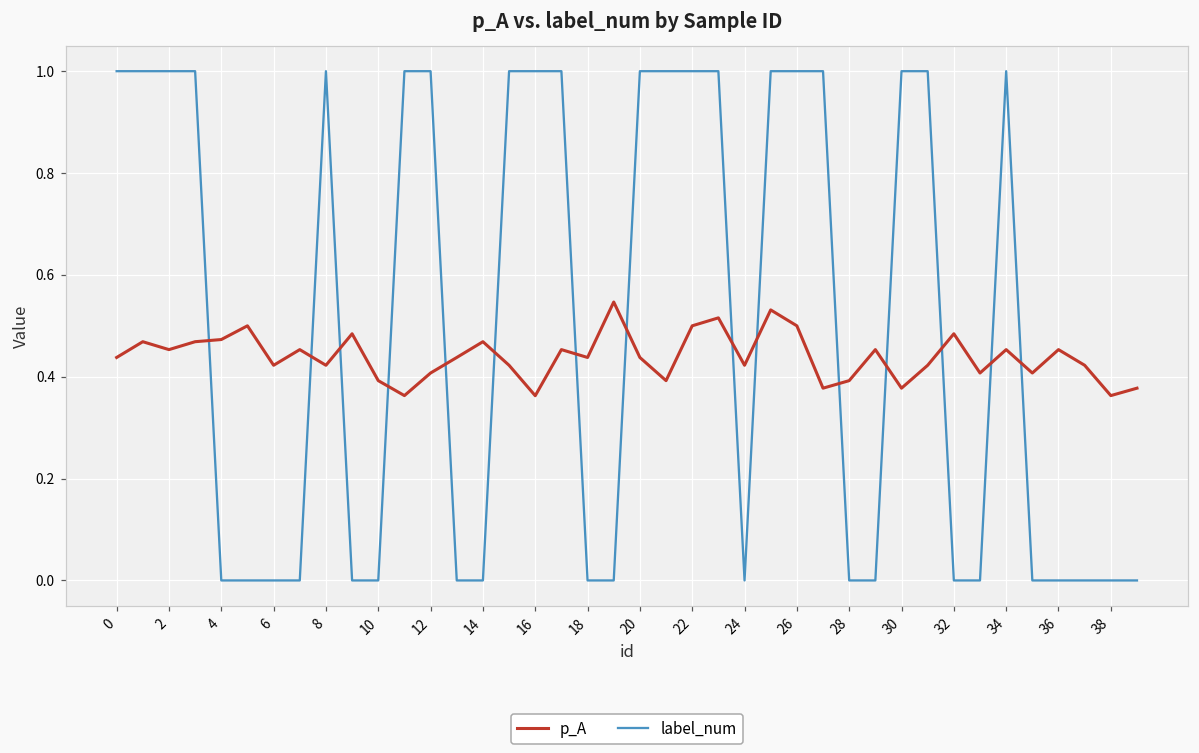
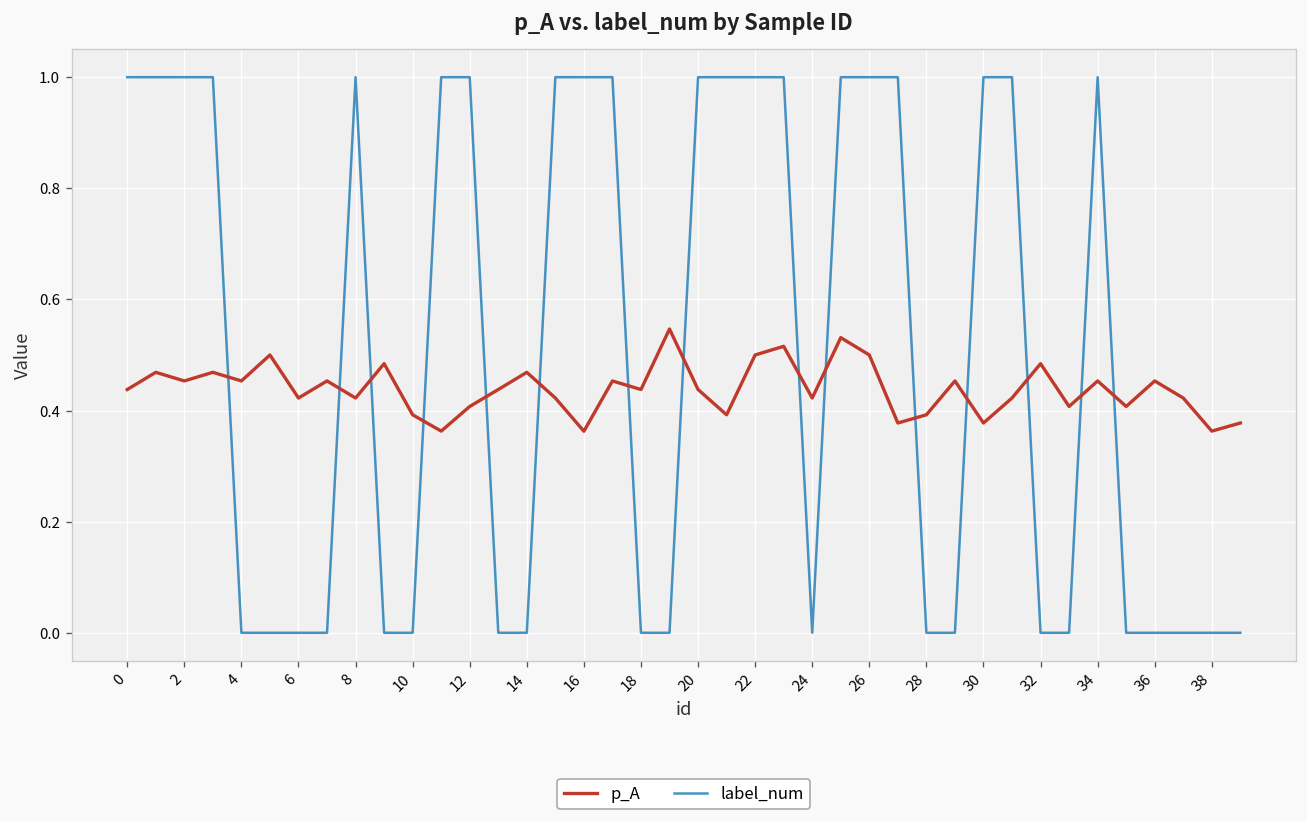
p_A, 4: 0.47 -> 0.45
